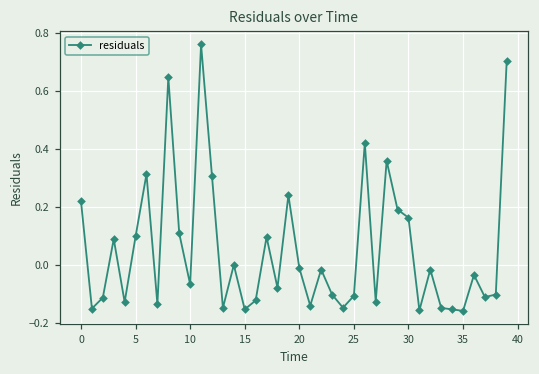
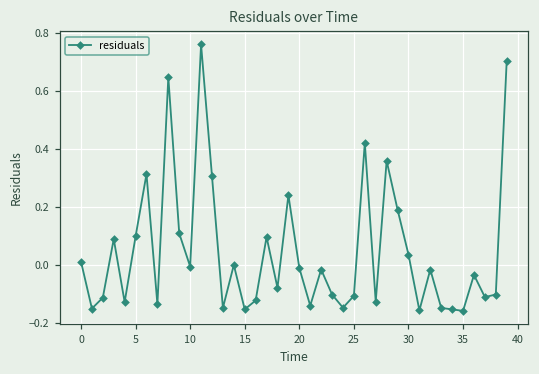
0: 0.22 -> 0.01
10: -0.07 -> -0.01
30: 0.16 -> 0.04
